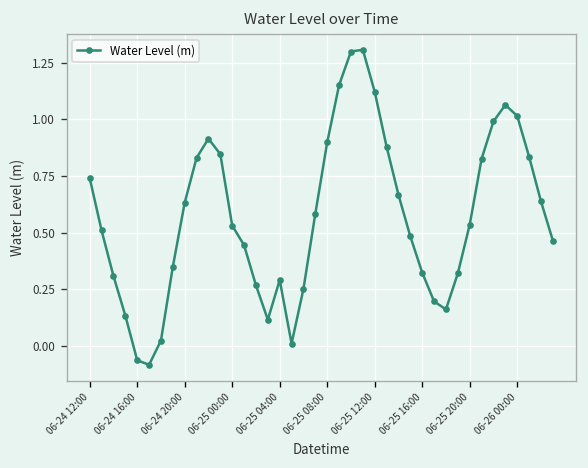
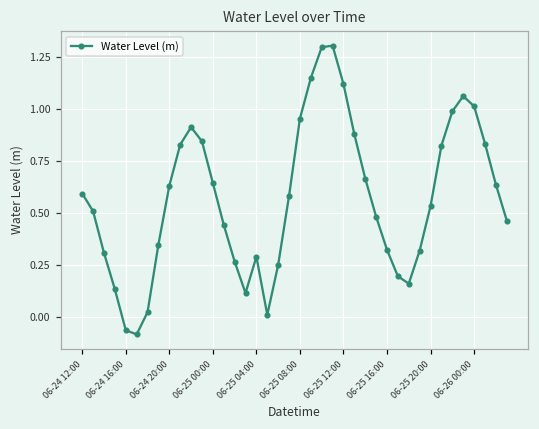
06-24 12:00: 0.74 -> 0.60
06-25 00:00: 0.53 -> 0.65
06-25 08:00: 0.90 -> 0.96
